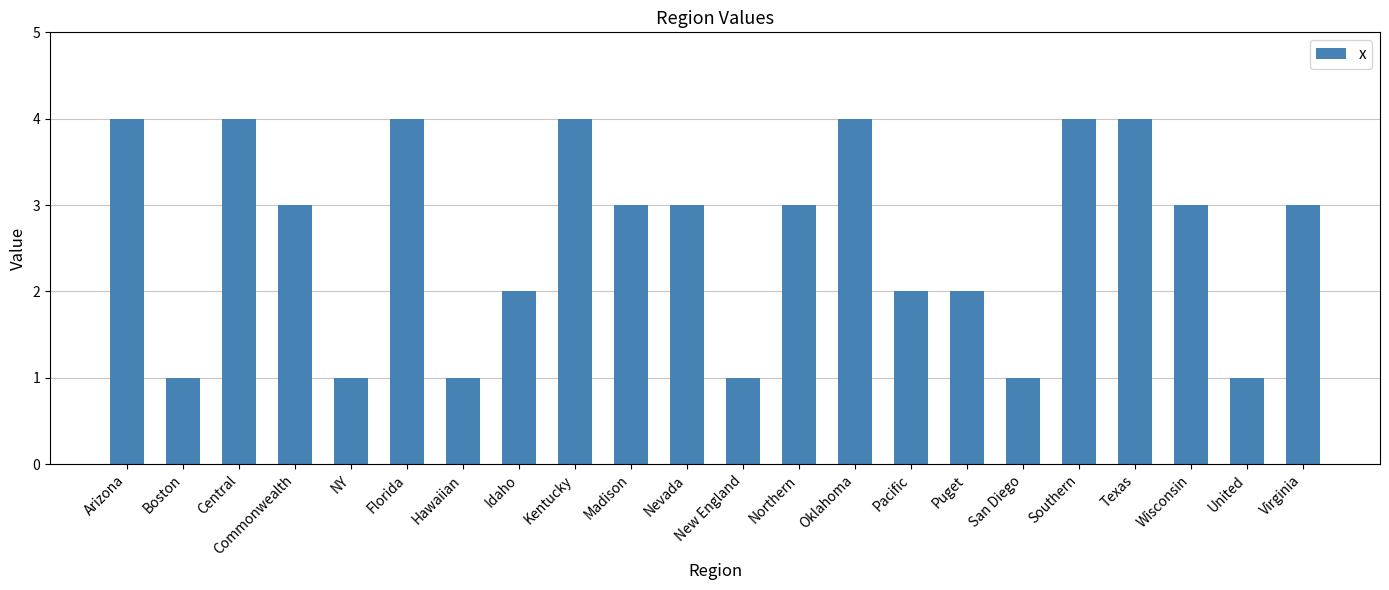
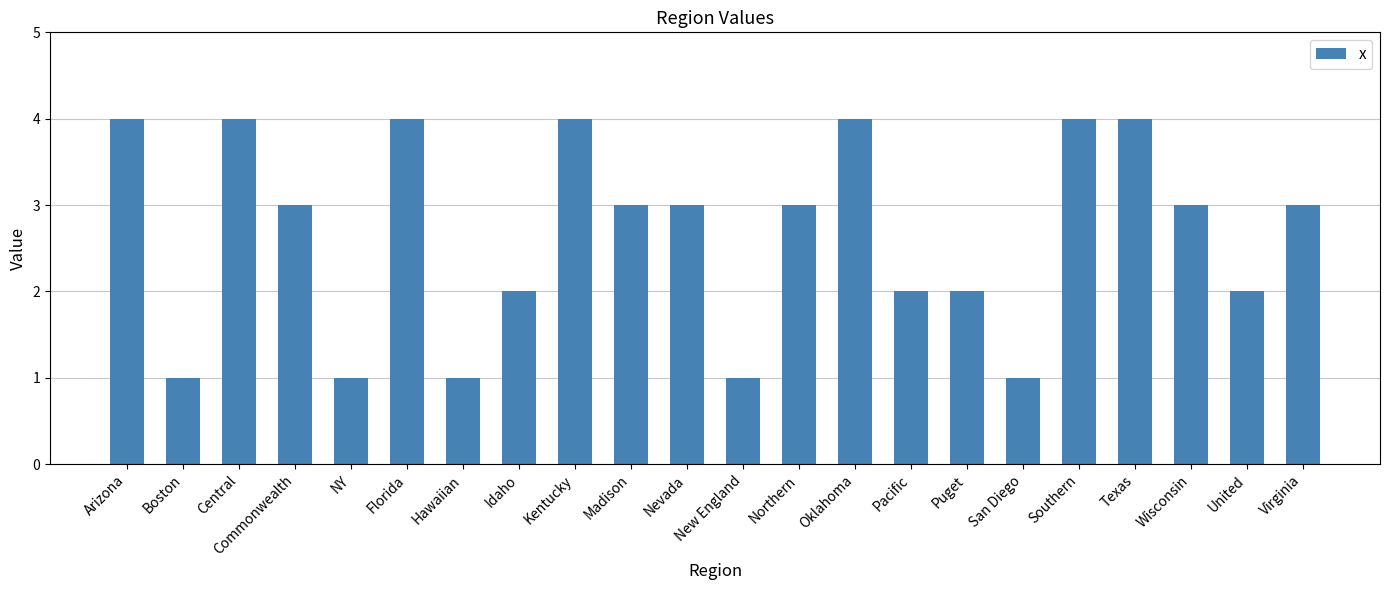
United: 1 -> 2
